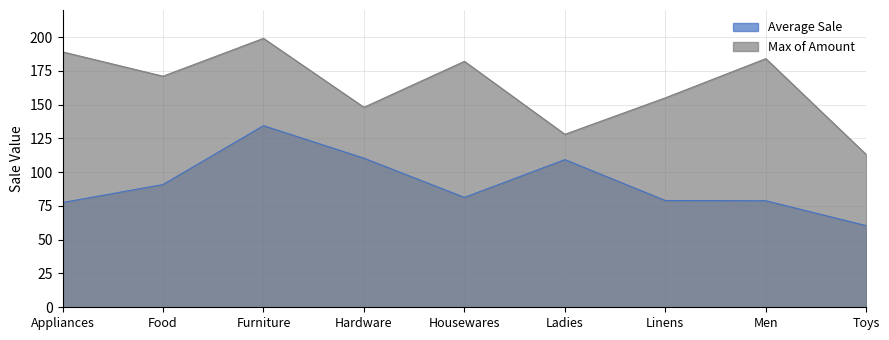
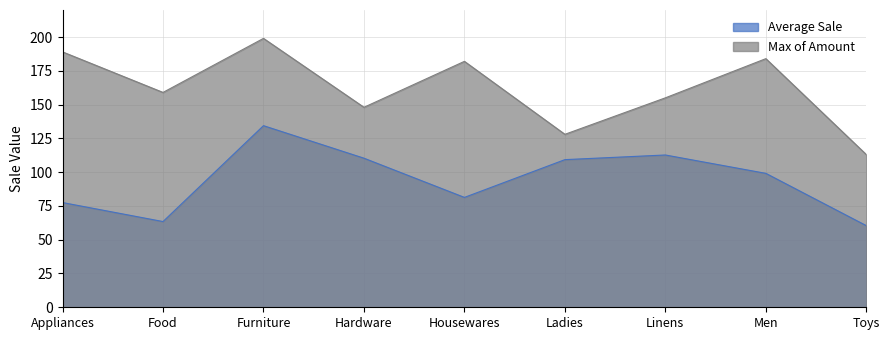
Average Sale, Food: 91 -> 63
Max of Amount, Food: 171 -> 159
Average Sale, Linens: 79 -> 113
Average Sale, Men: 79 -> 99
